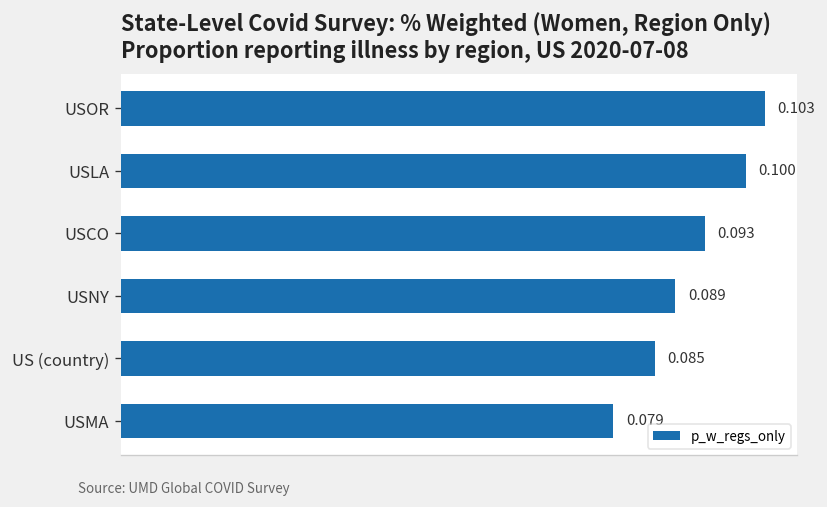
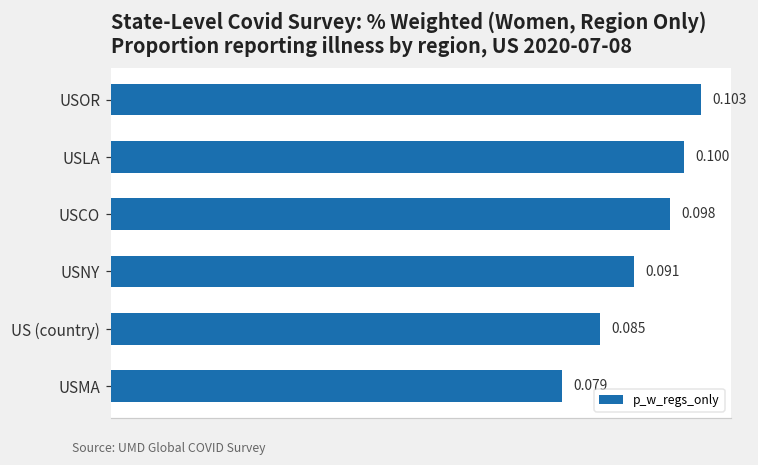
USCO: 0.093 -> 0.098
USNY: 0.089 -> 0.091
